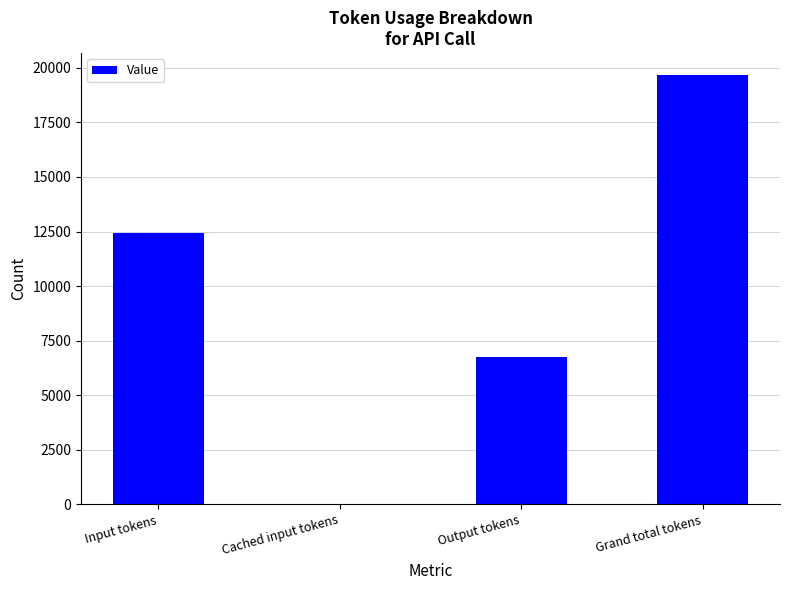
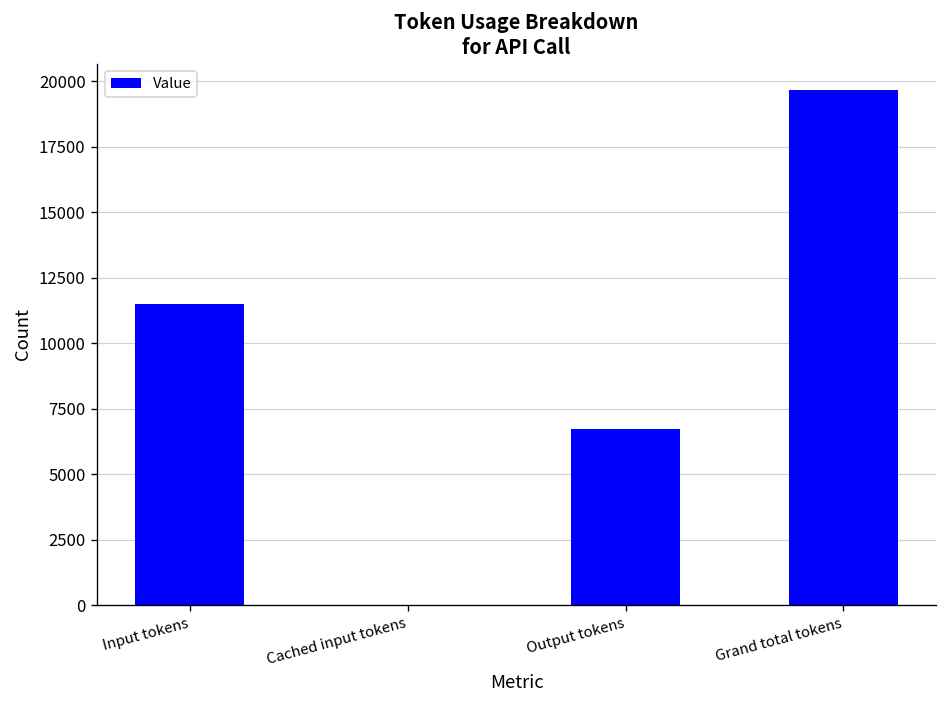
Input tokens: 12400 -> 11500
